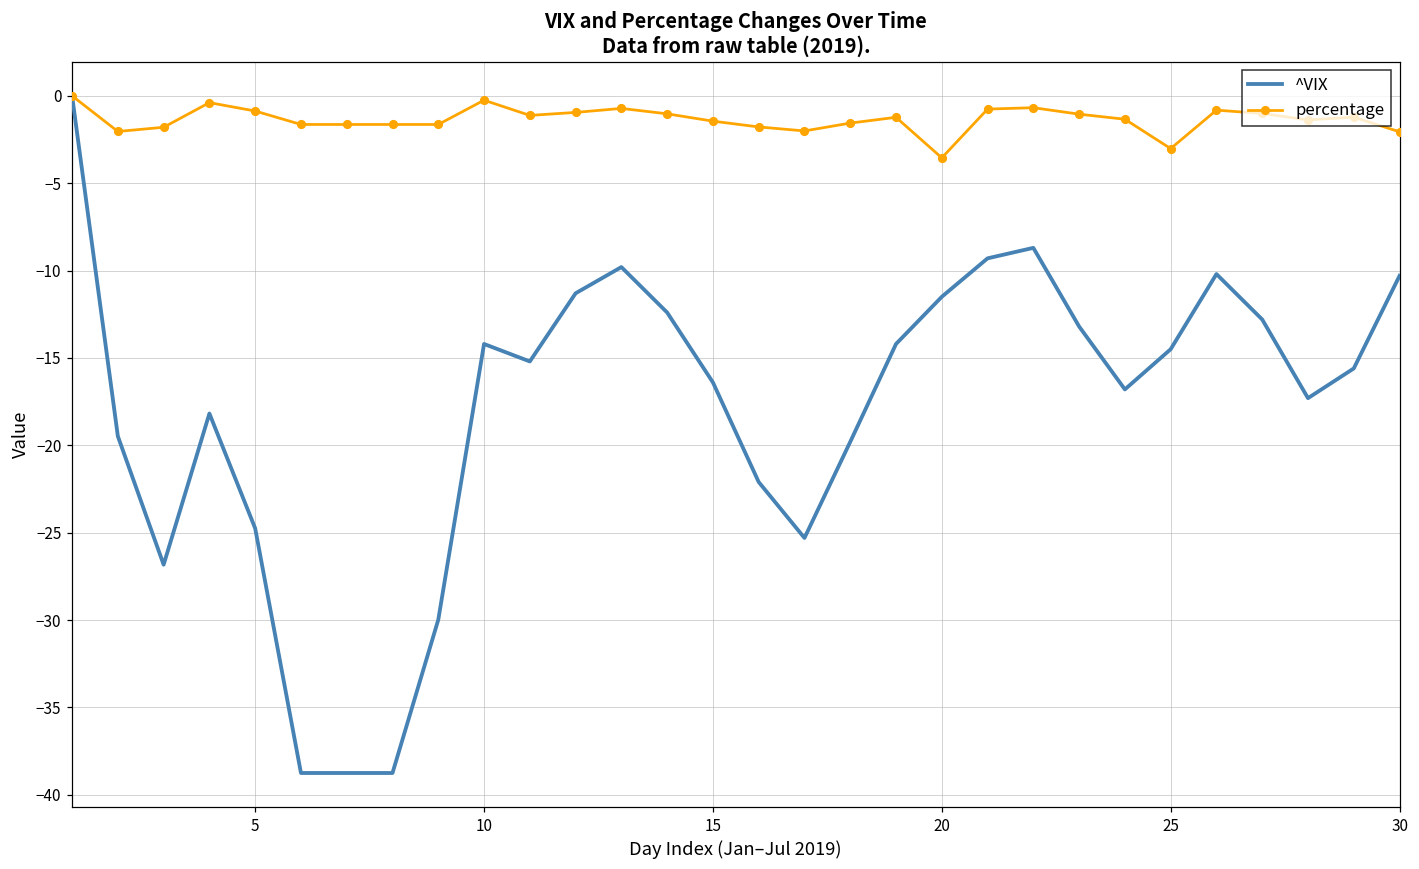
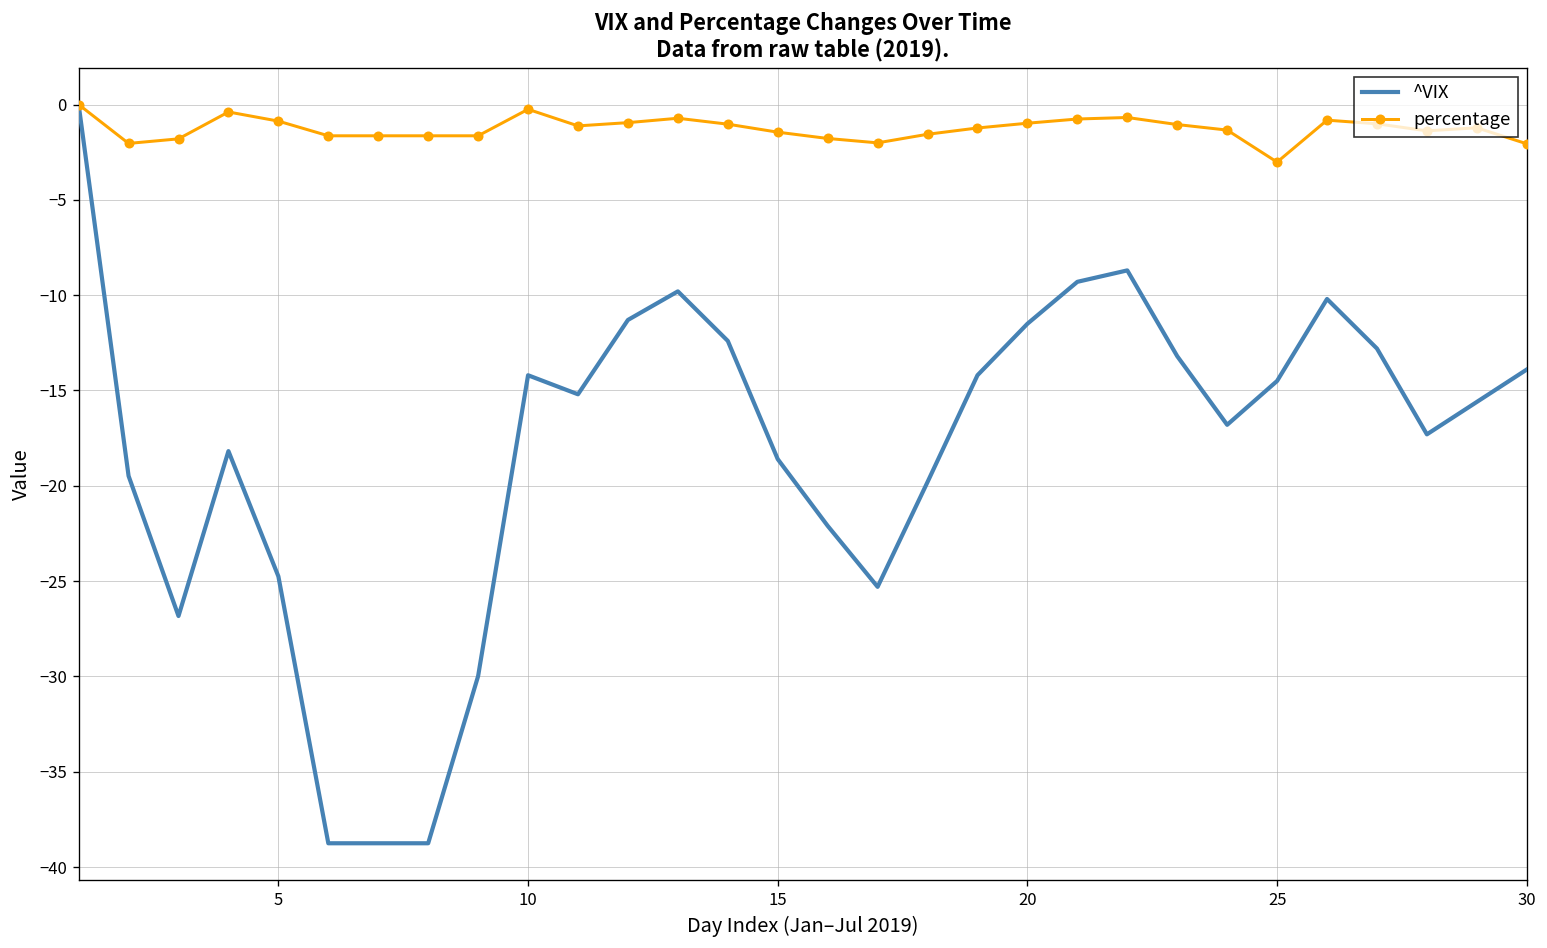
^VIX, 15: -16.4 -> -18.6
percentage, 20: -3.6 -> -1.0
^VIX, 30: -10.3 -> -13.9
